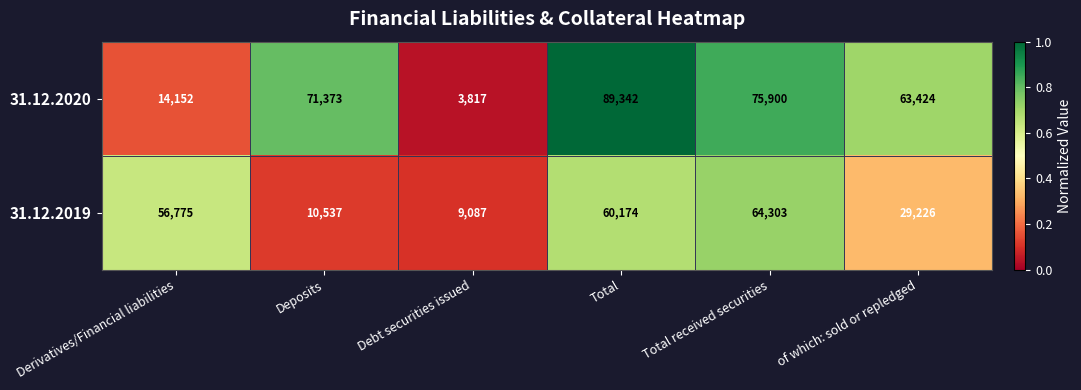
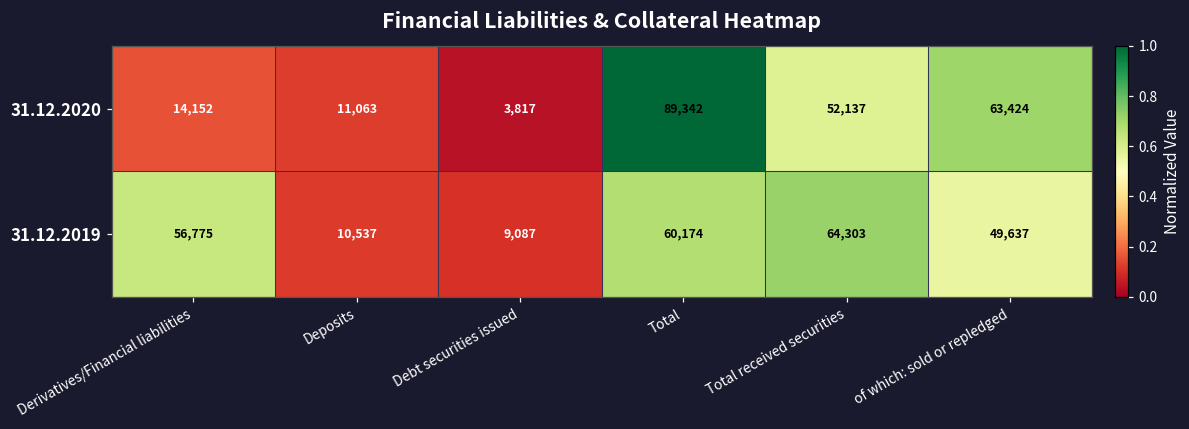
31.12.2020, Deposits: 71,373 -> 11,063
31.12.2020, Total received securities: 75,900 -> 52,137
31.12.2019, of which: sold or repledged: 29,226 -> 49,637
